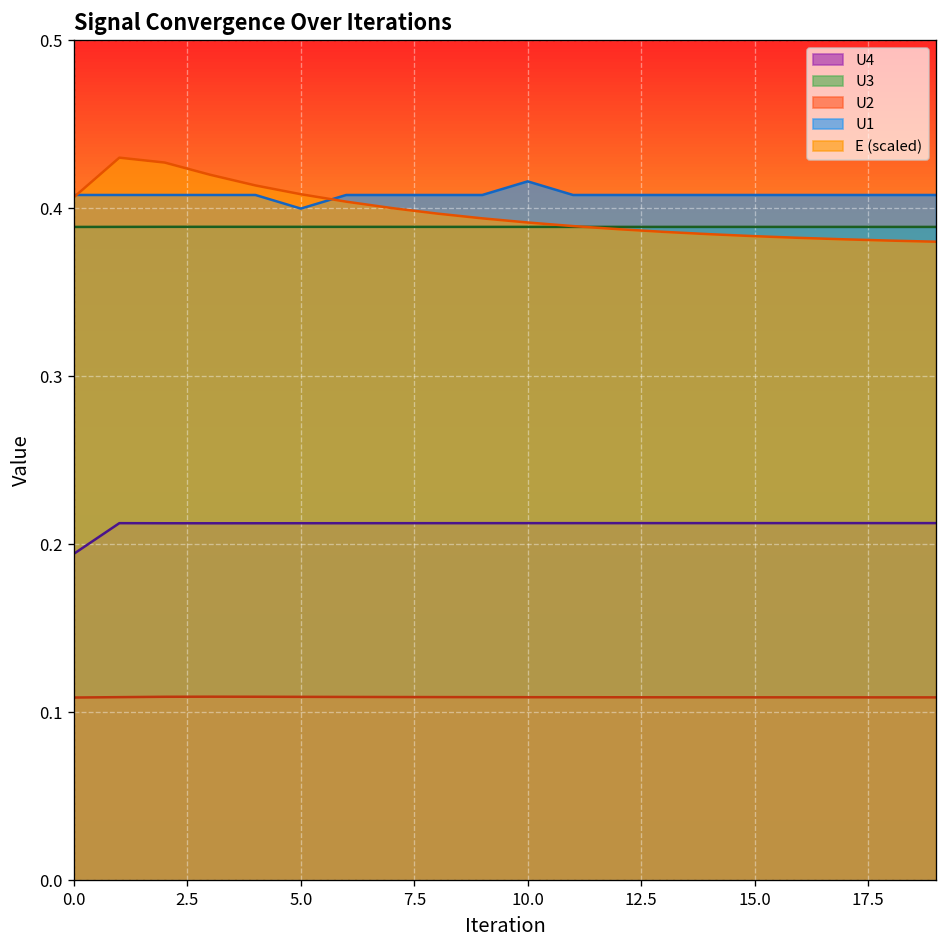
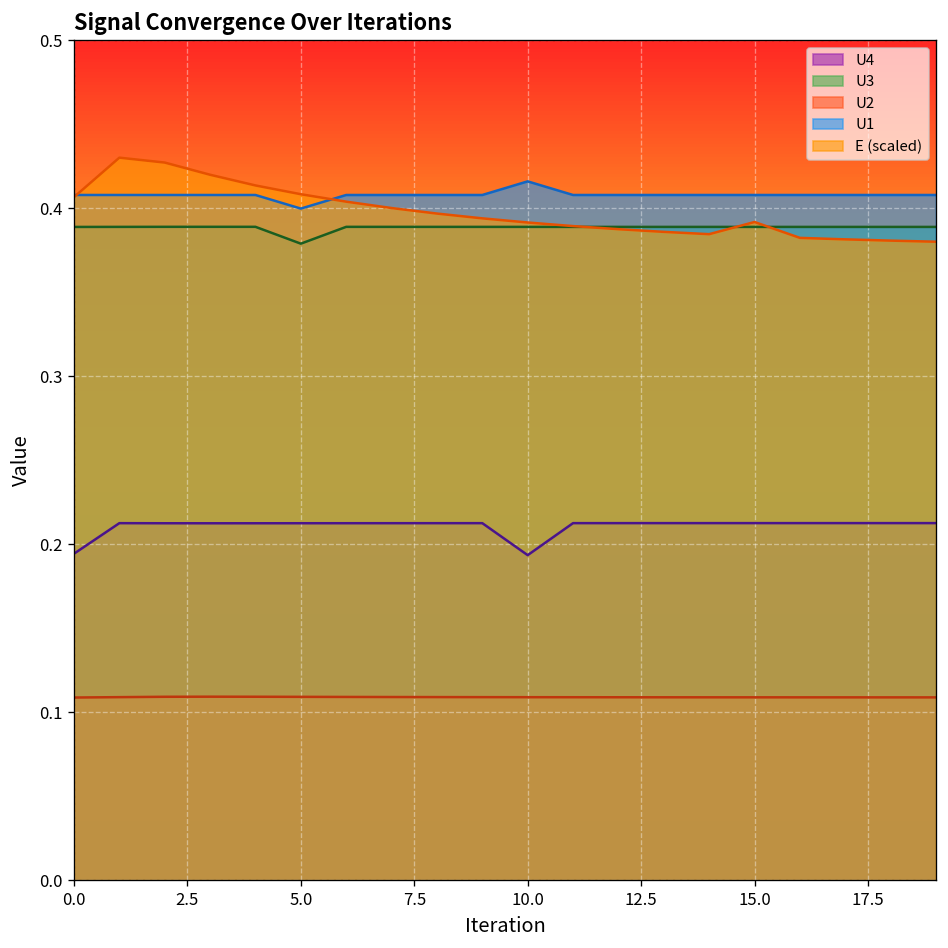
U3, 5.0: 0.389 -> 0.379
U4, 10.0: 0.213 -> 0.194
E (scaled), 15.0: 0.383 -> 0.392
